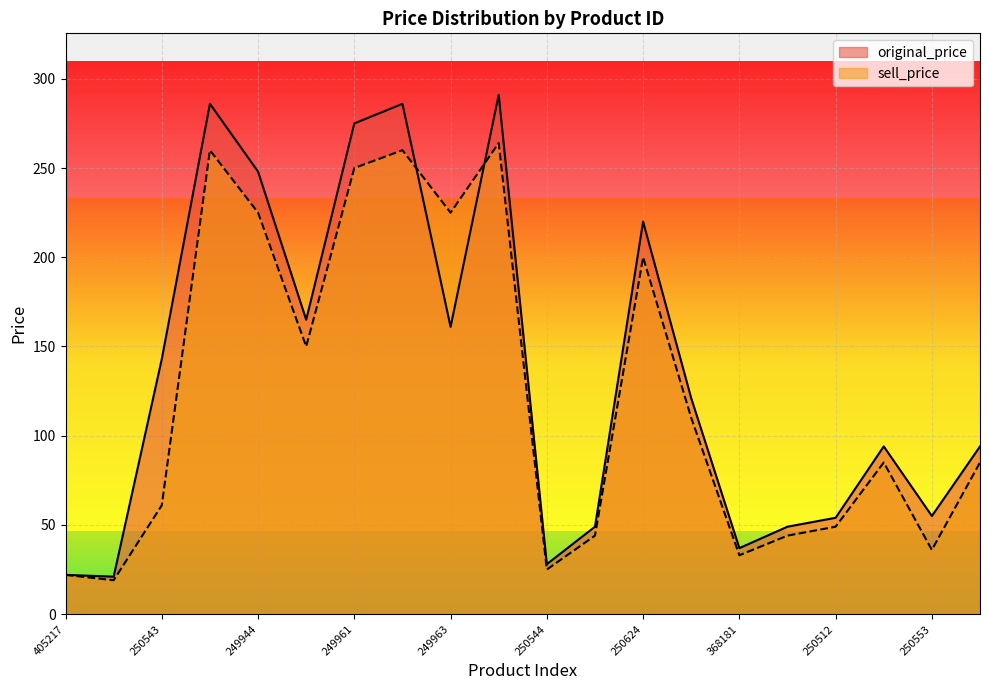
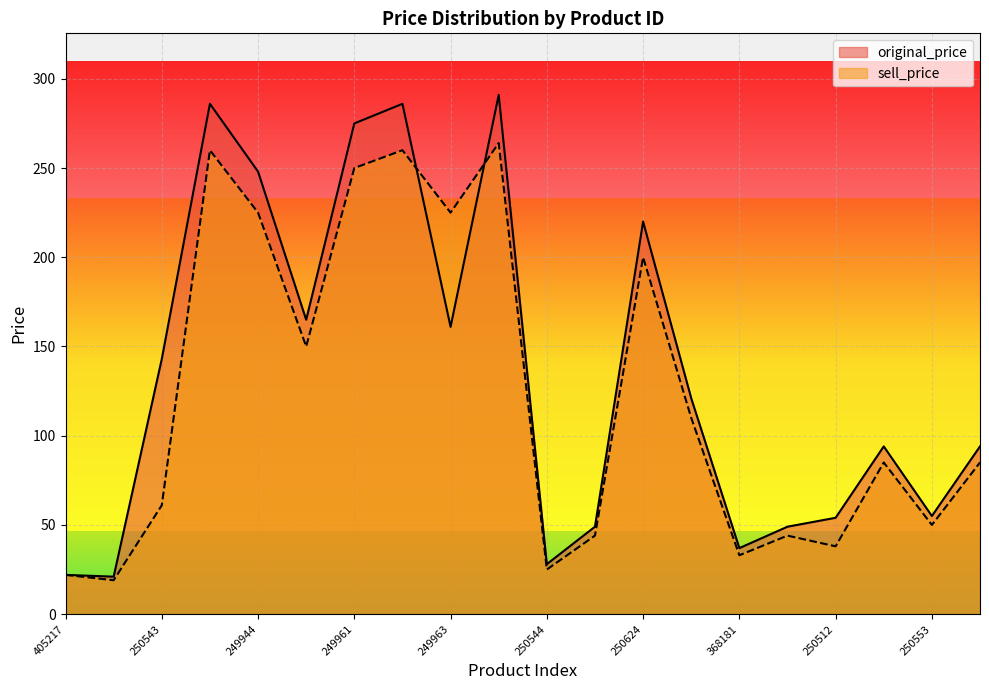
sell_price, 250512: 49 -> 38
sell_price, 250553: 36 -> 50
